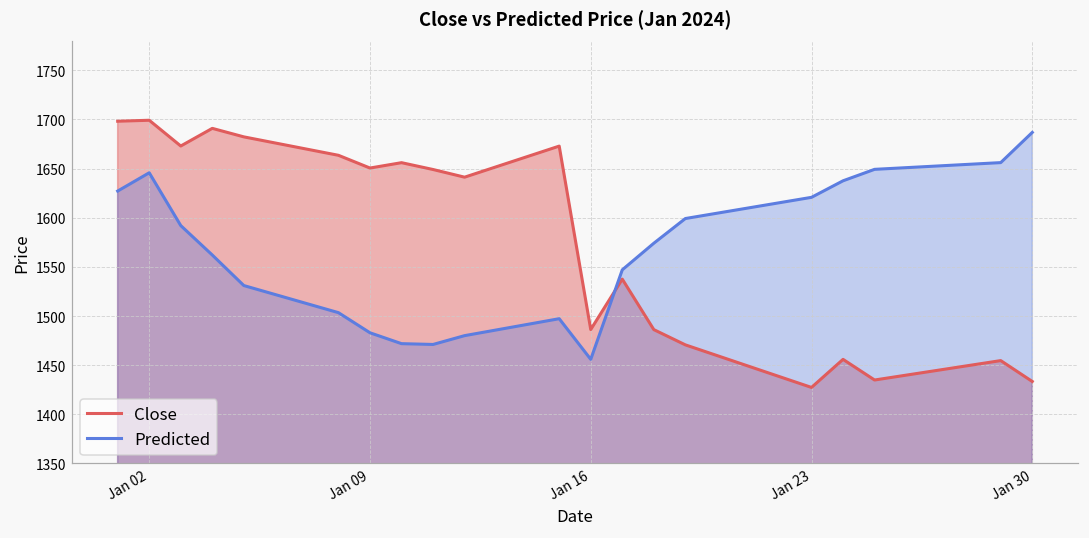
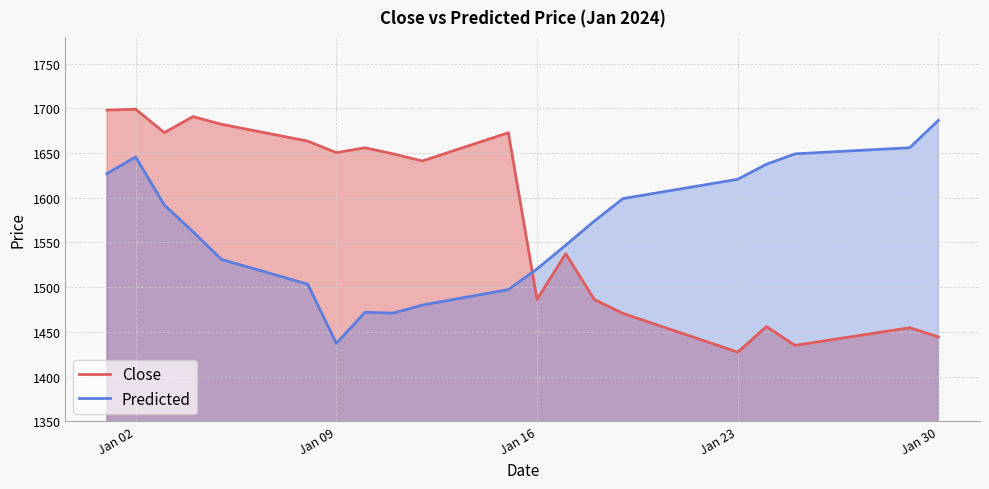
Predicted, Jan 09: 1480 -> 1440
Predicted, Jan 16: 1460 -> 1520
Close, Jan 30: 1430 -> 1440
